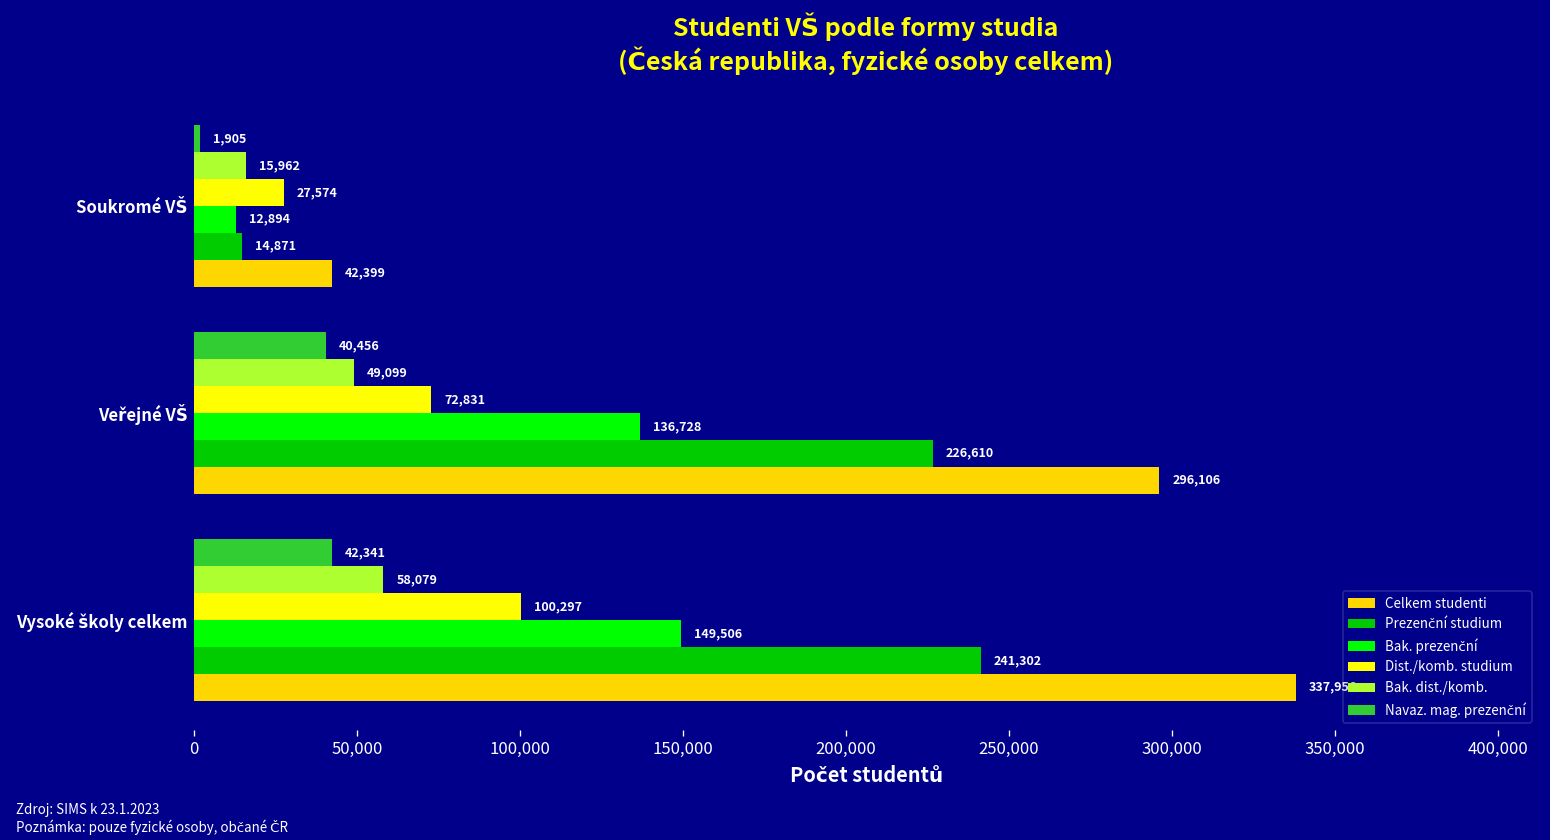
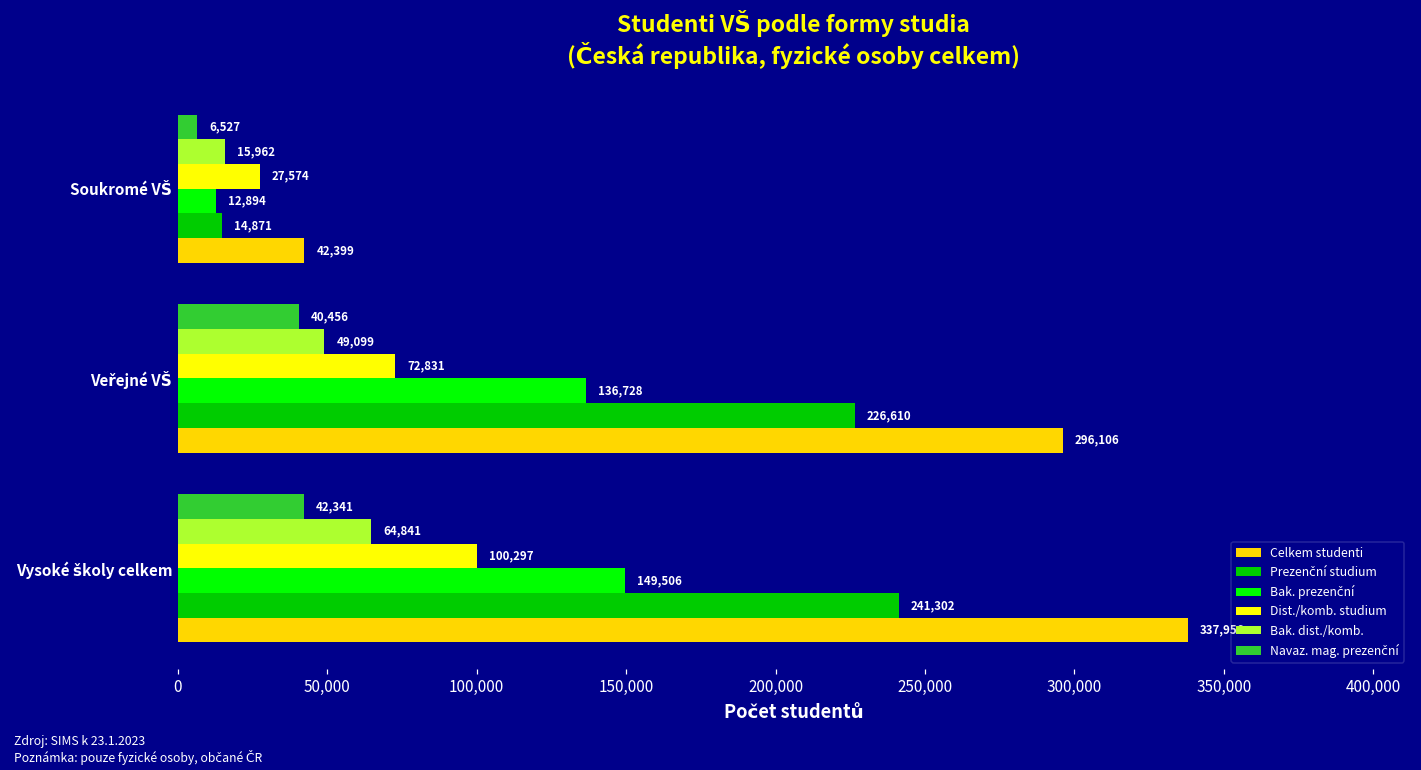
Navaz. mag. prezenční, Soukromé VŠ: 1,905 -> 6,527
Bak. dist./komb., Vysoké školy celkem: 58,079 -> 64,841
